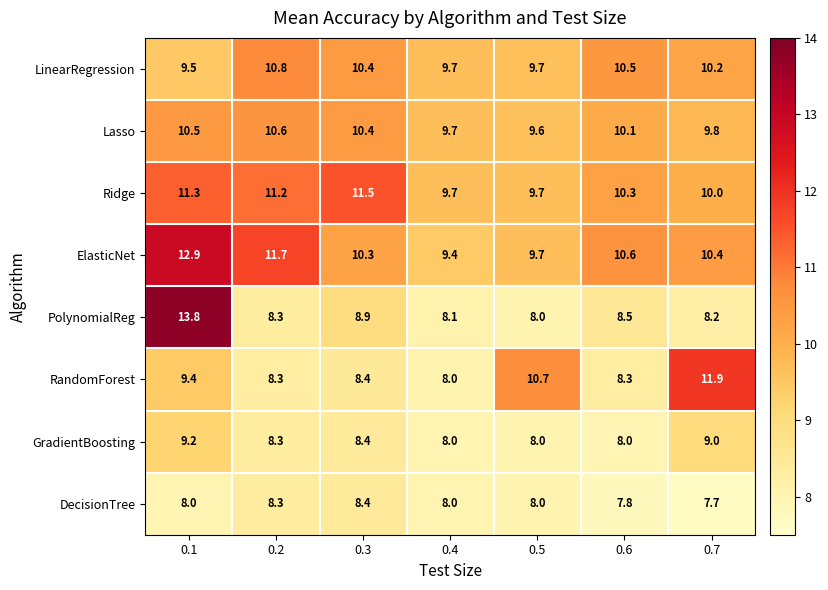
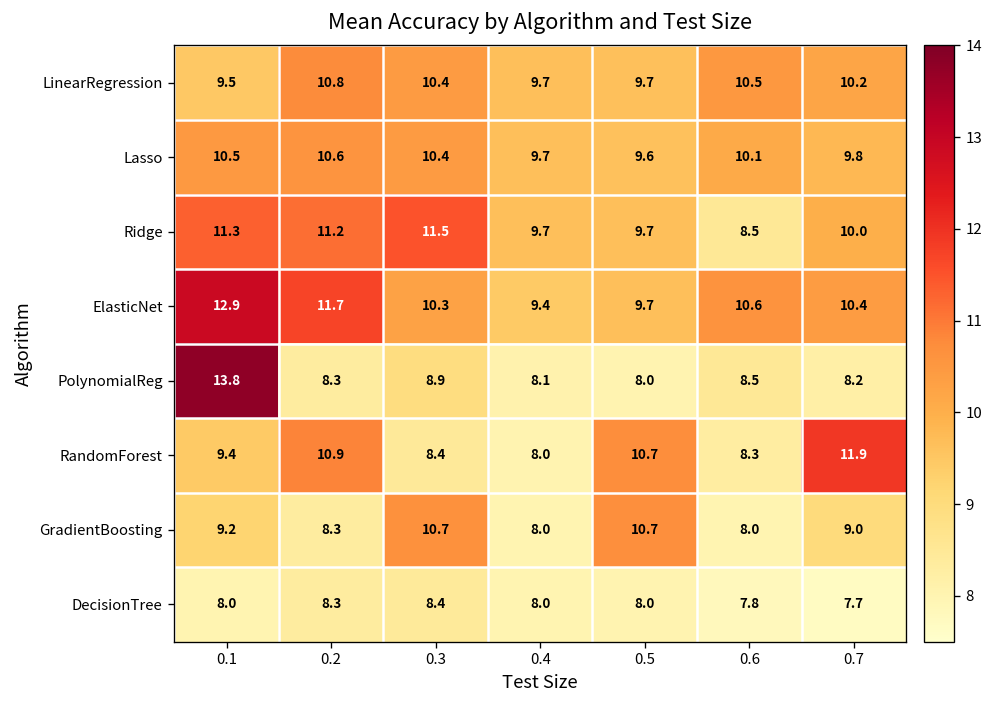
Ridge, 0.6: 10.3 -> 8.5
RandomForest, 0.2: 8.3 -> 10.9
GradientBoosting, 0.3: 8.4 -> 10.7
GradientBoosting, 0.5: 8.0 -> 10.7
